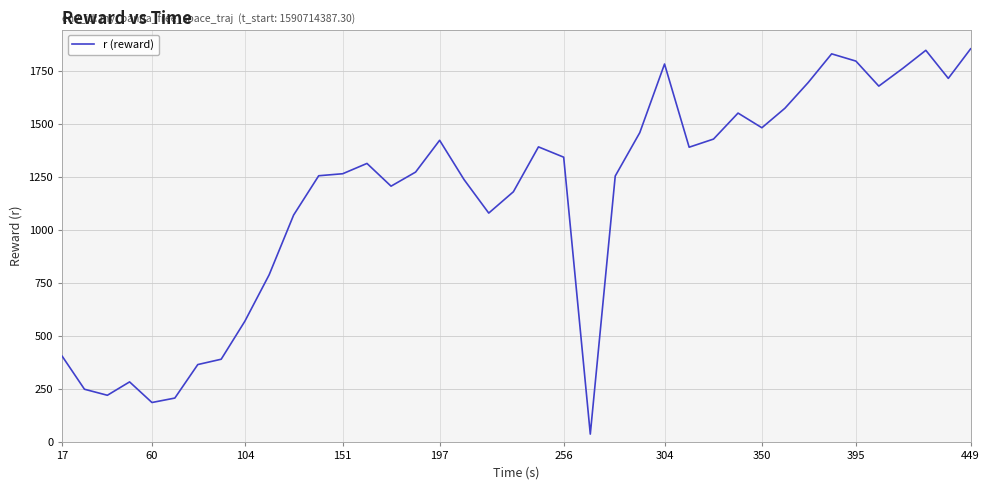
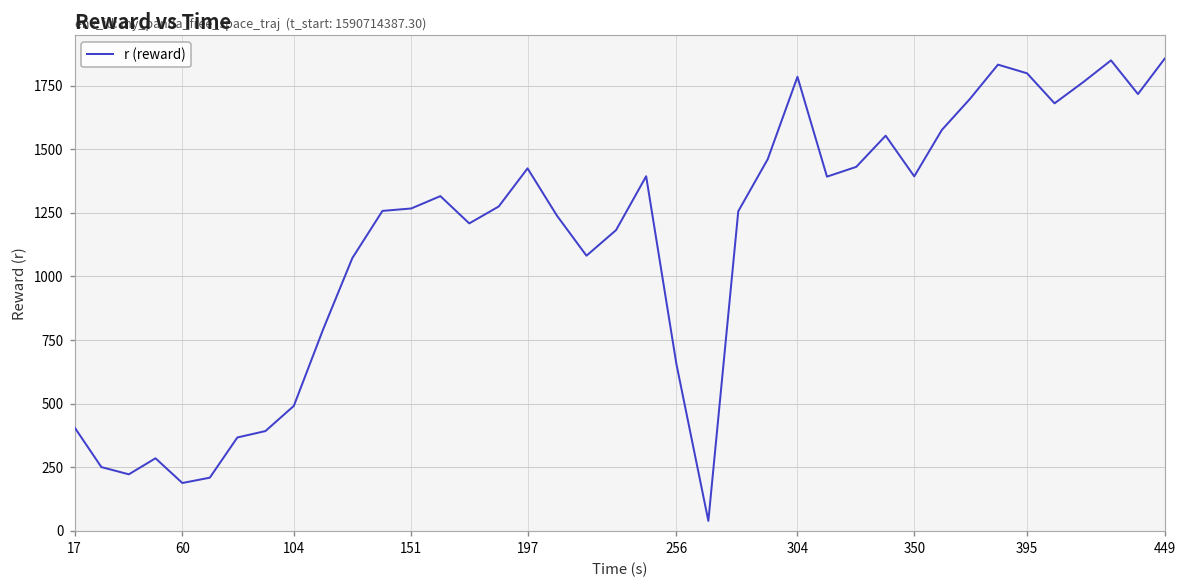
104: 570 -> 490
256: 1340 -> 660
350: 1480 -> 1390
